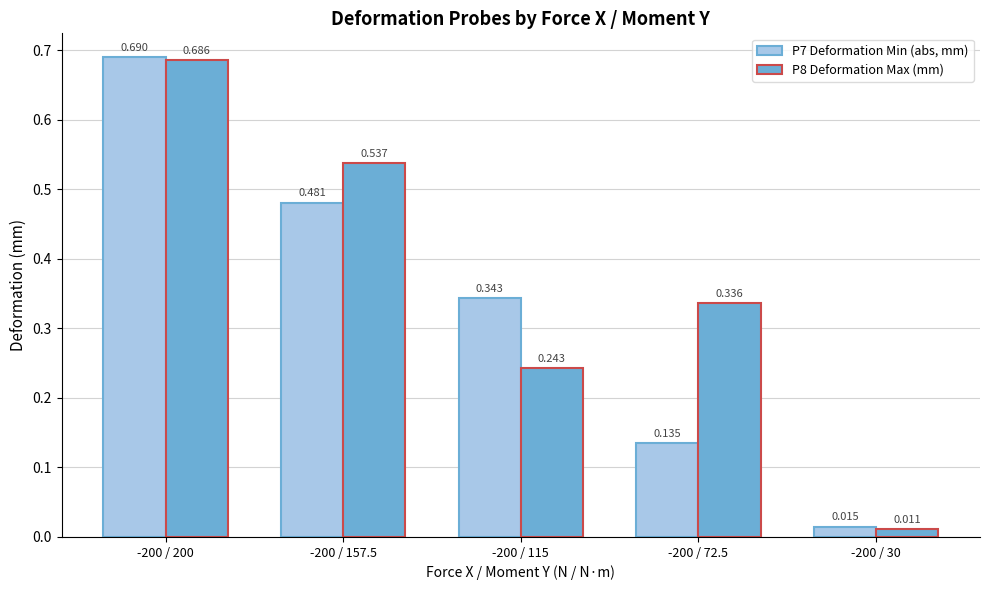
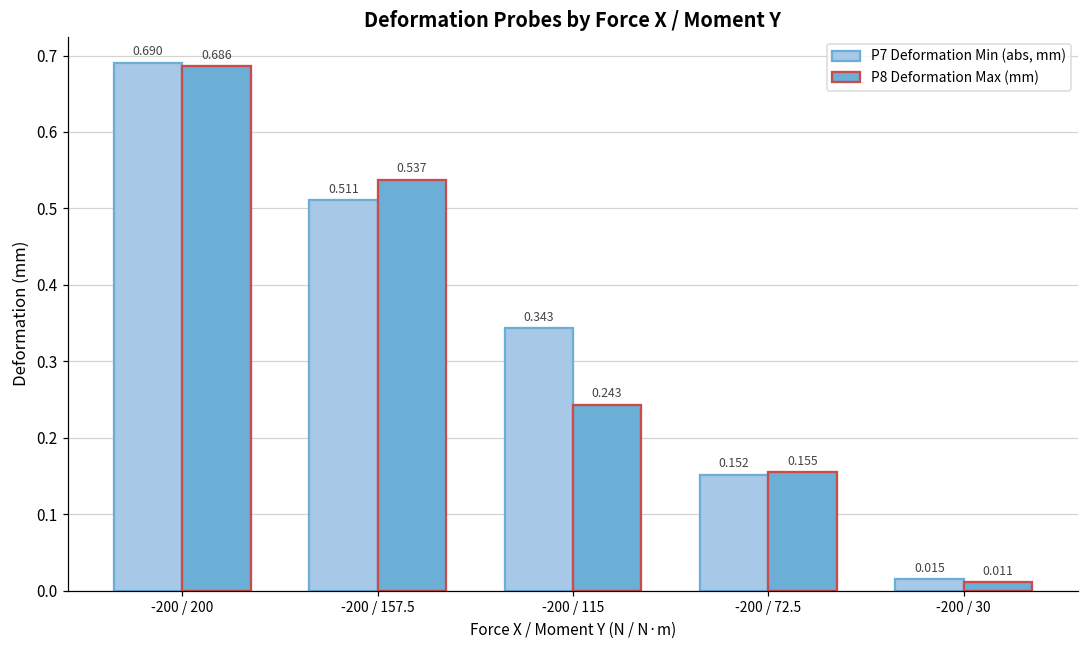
P7 Deformation Min (abs, mm), -200 / 157.5: 0.481 -> 0.511
P7 Deformation Min (abs, mm), -200 / 72.5: 0.135 -> 0.152
P8 Deformation Max (mm), -200 / 72.5: 0.336 -> 0.155
